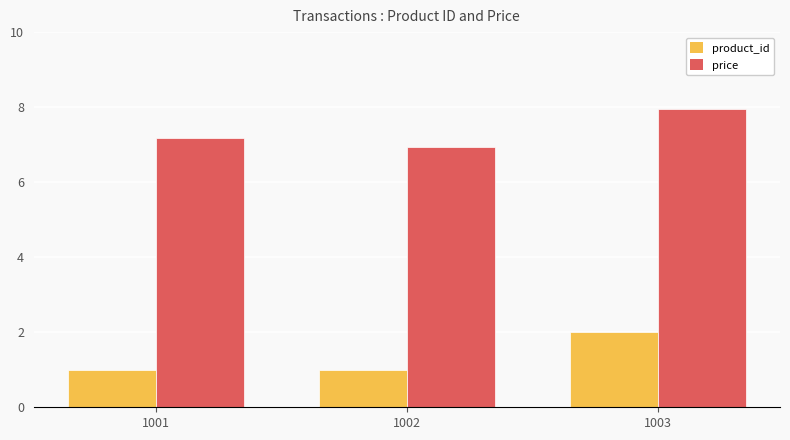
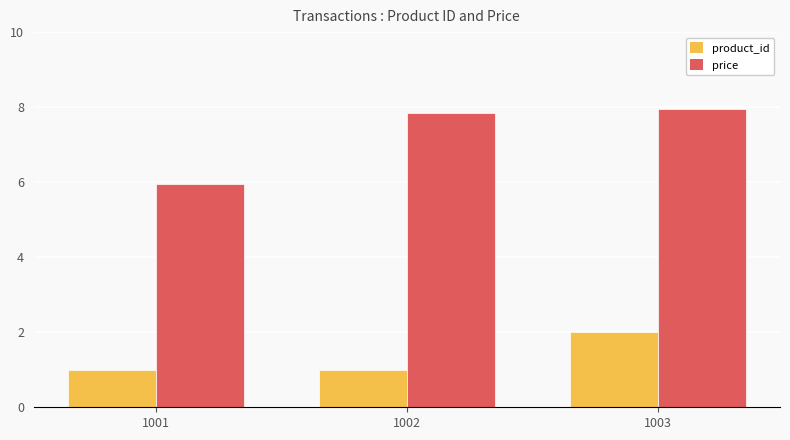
price, 1001: 7.2 -> 6.0
price, 1002: 7.0 -> 7.8
